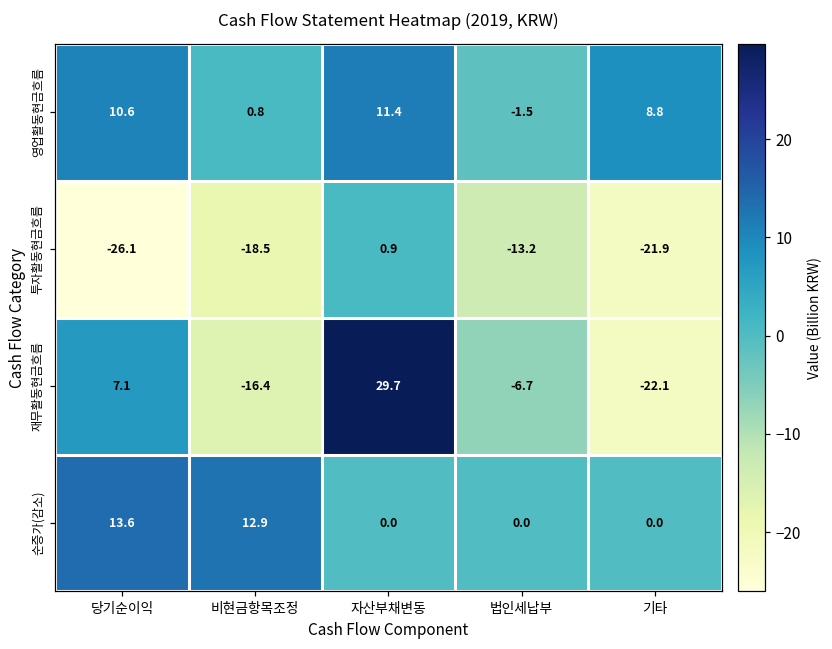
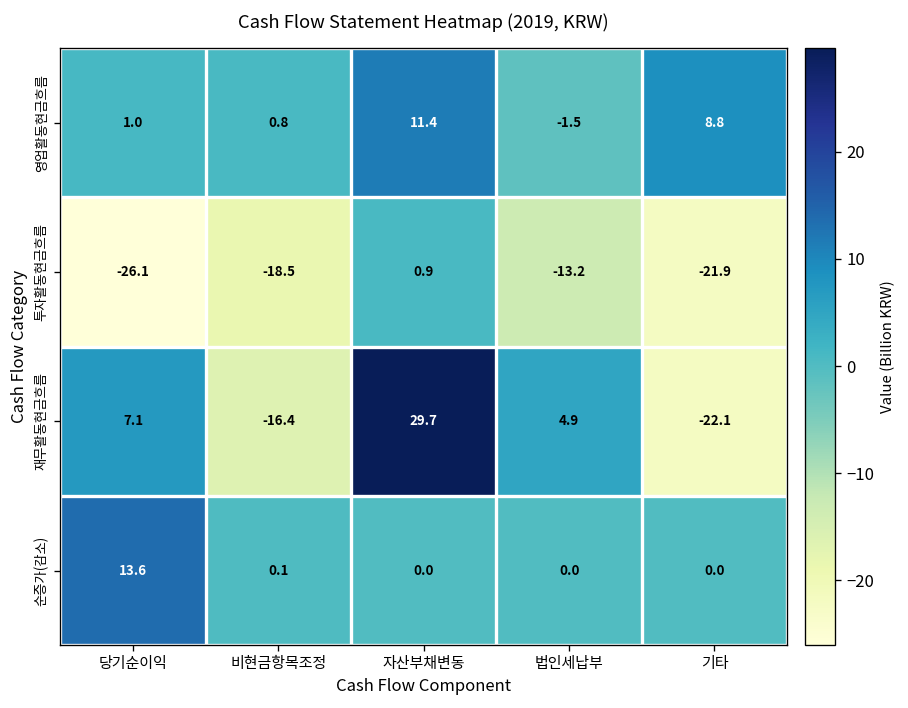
영업활동현금흐름, 당기순이익: 10.6 -> 1.0
재무활동현금흐름, 법인세납부: -6.7 -> 4.9
순증가(감소), 비현금항목조정: 12.9 -> 0.1
